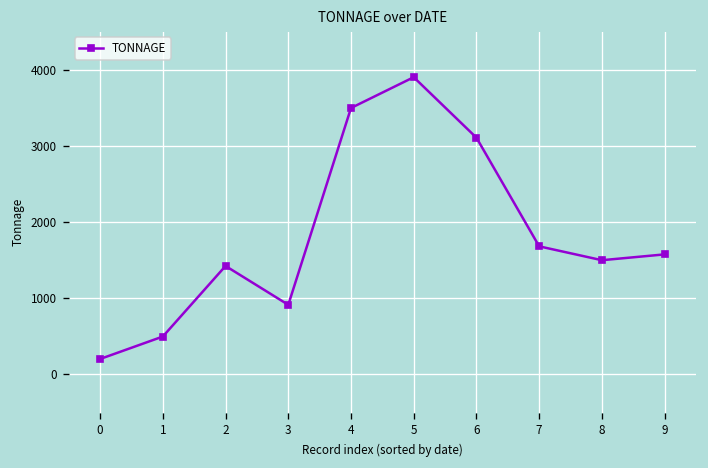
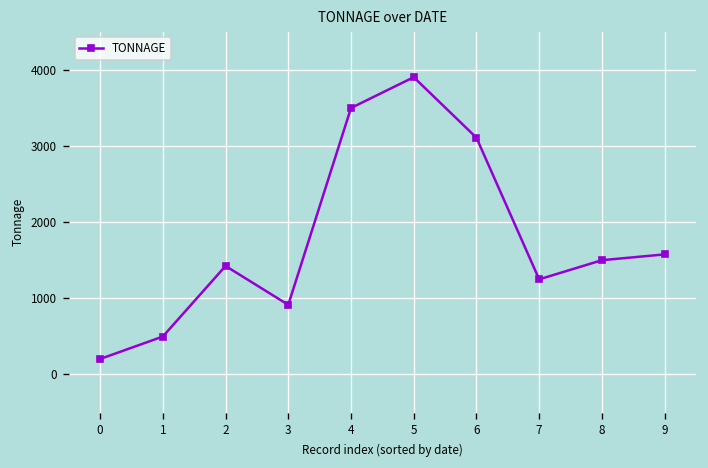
7: 1700 -> 1200
